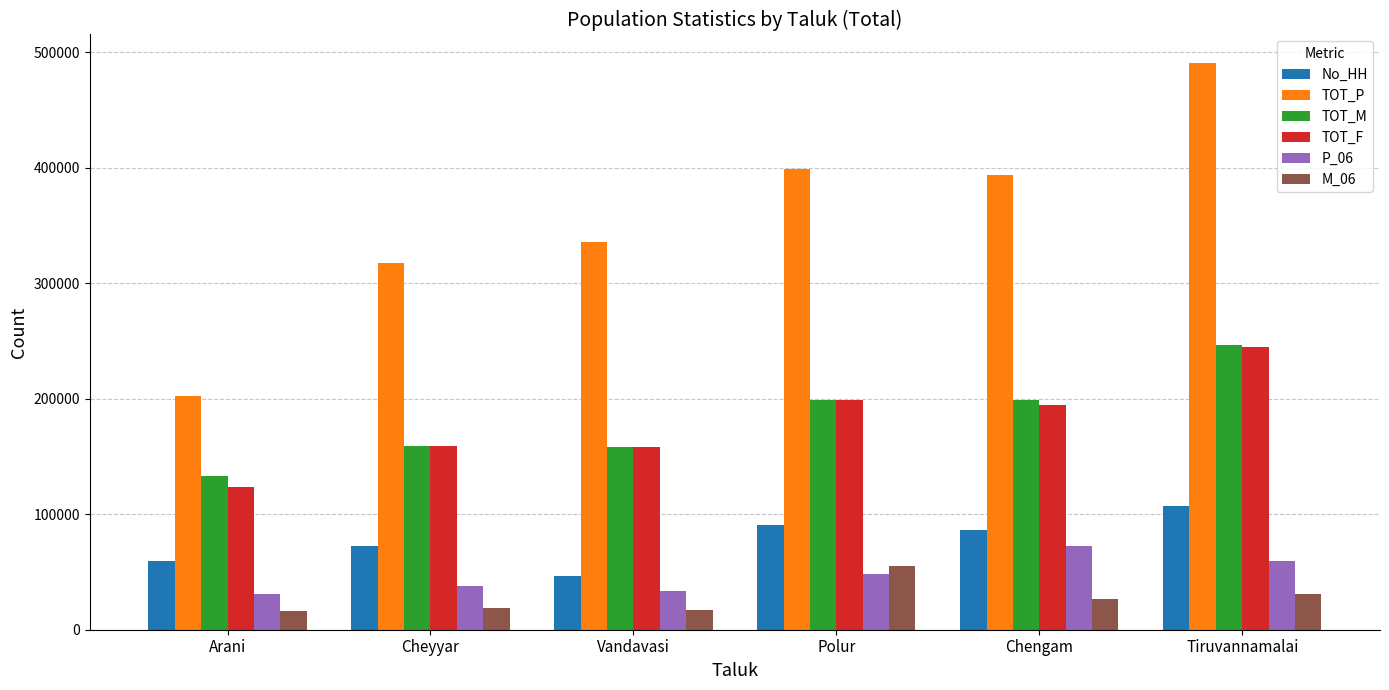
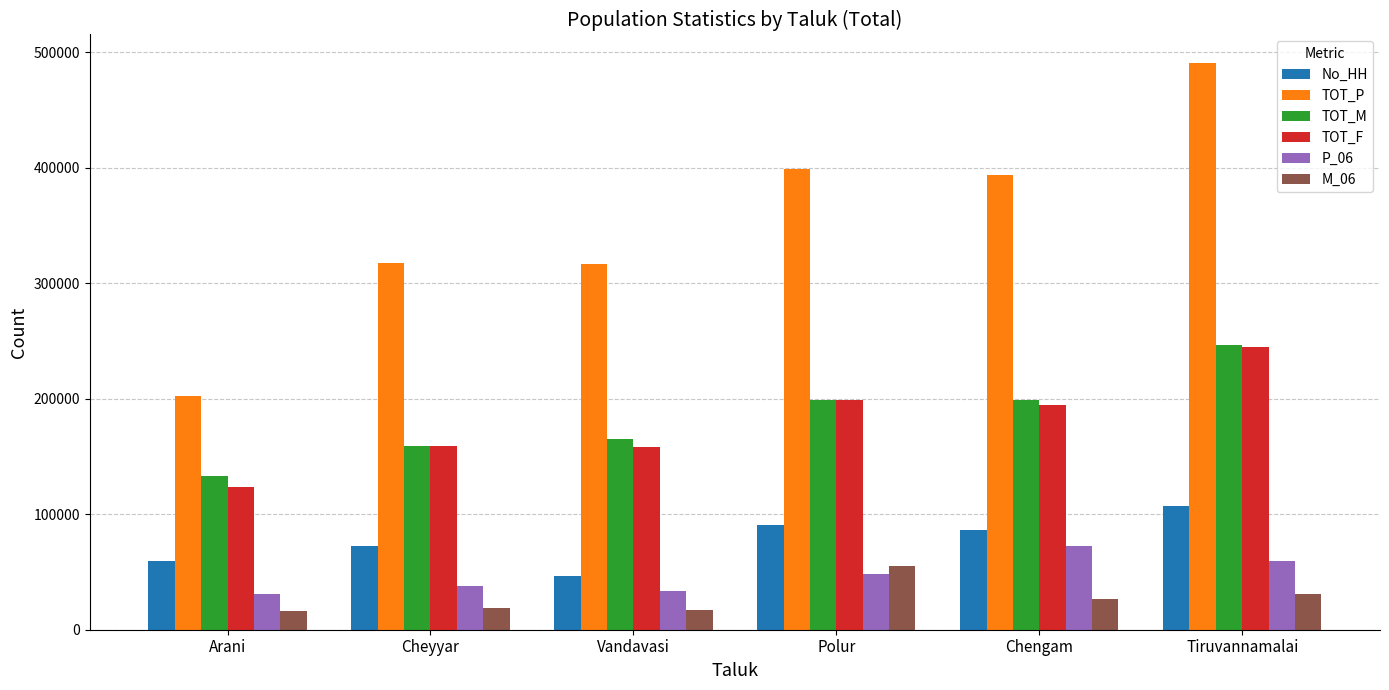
TOT_P, Vandavasi: 336000 -> 317000
TOT_M, Vandavasi: 158000 -> 165000
